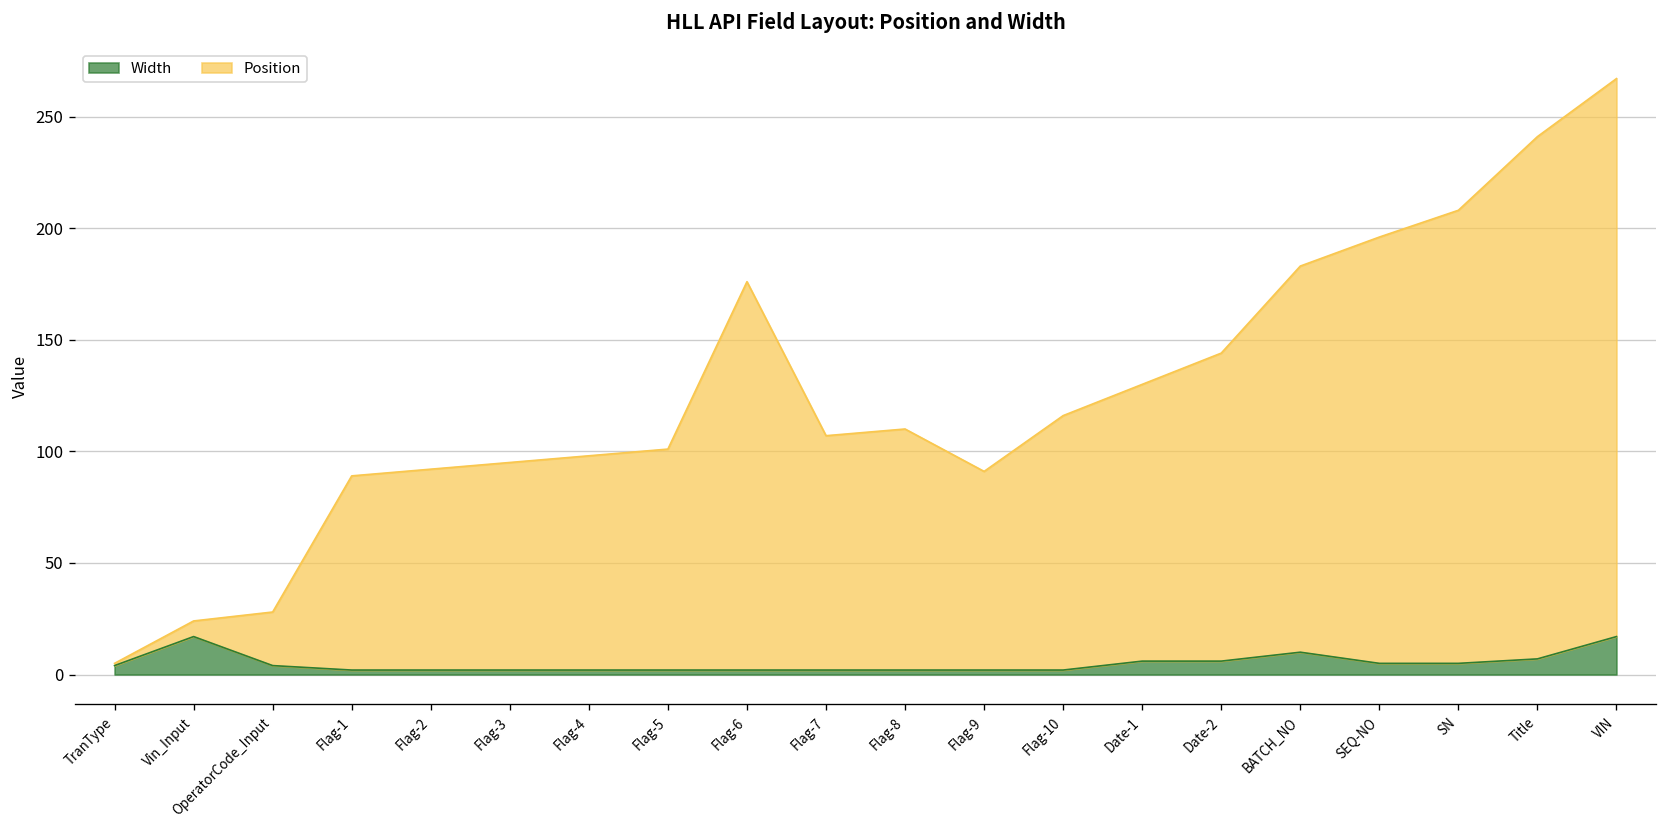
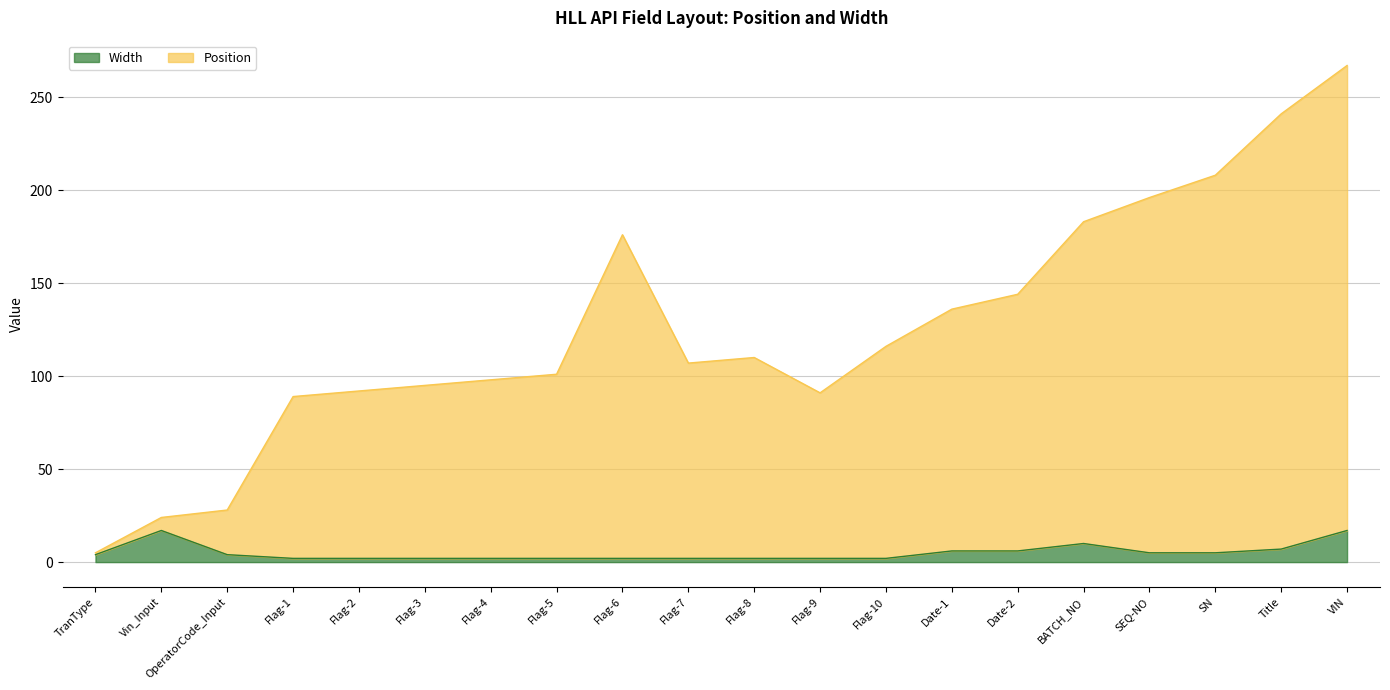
Position, Date-1: 124 -> 130
